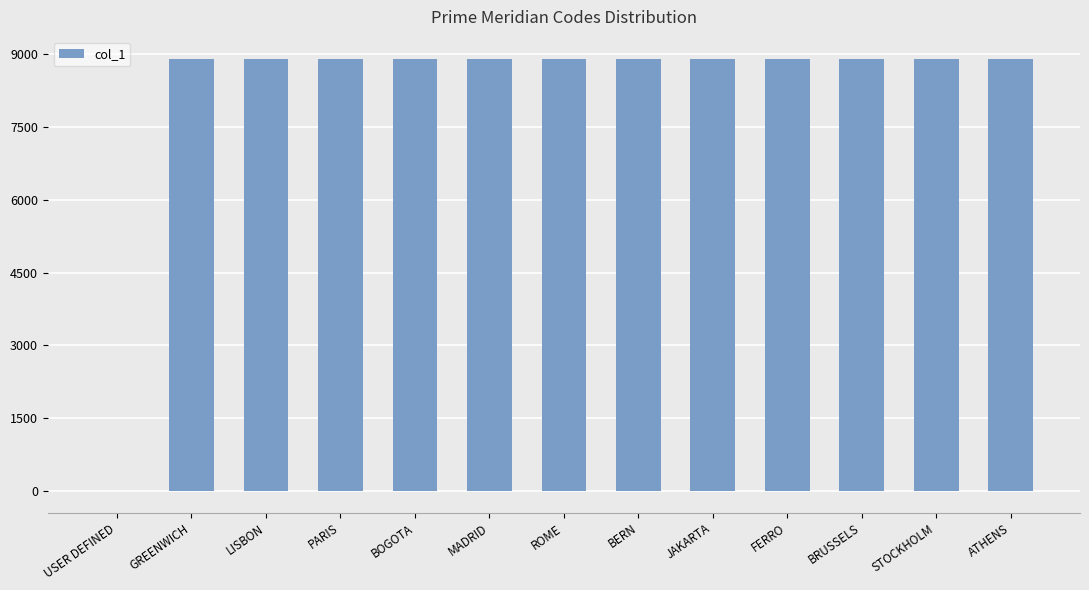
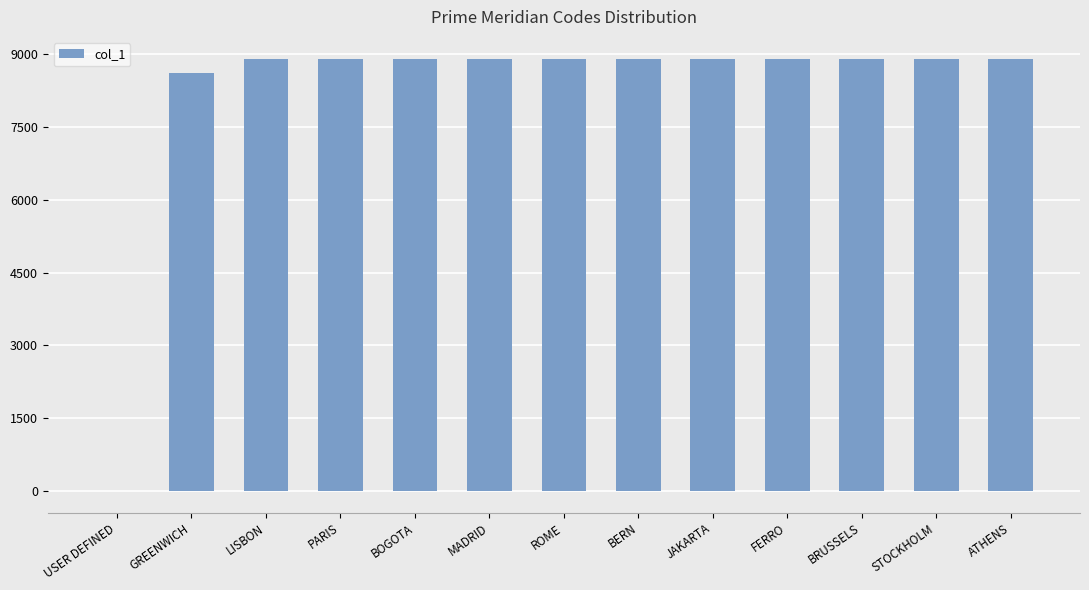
GREENWICH: 8900 -> 8600
